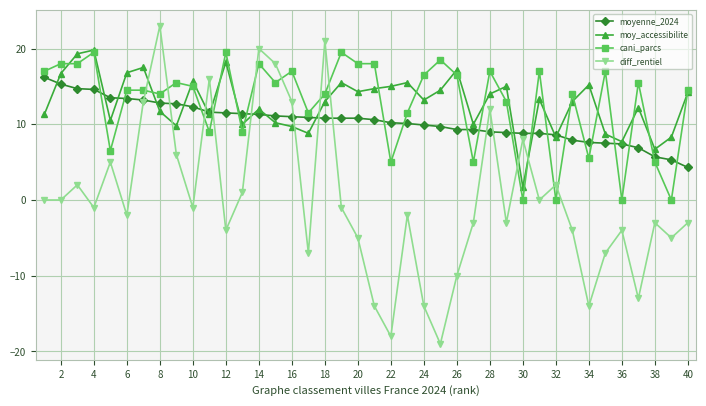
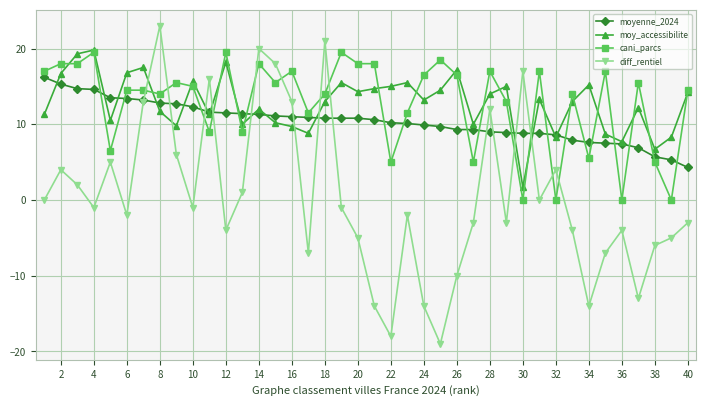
diff_rentiel, 2: 0 -> 4
diff_rentiel, 30: 8 -> 17
diff_rentiel, 32: 2 -> 4
diff_rentiel, 38: -3 -> -6
